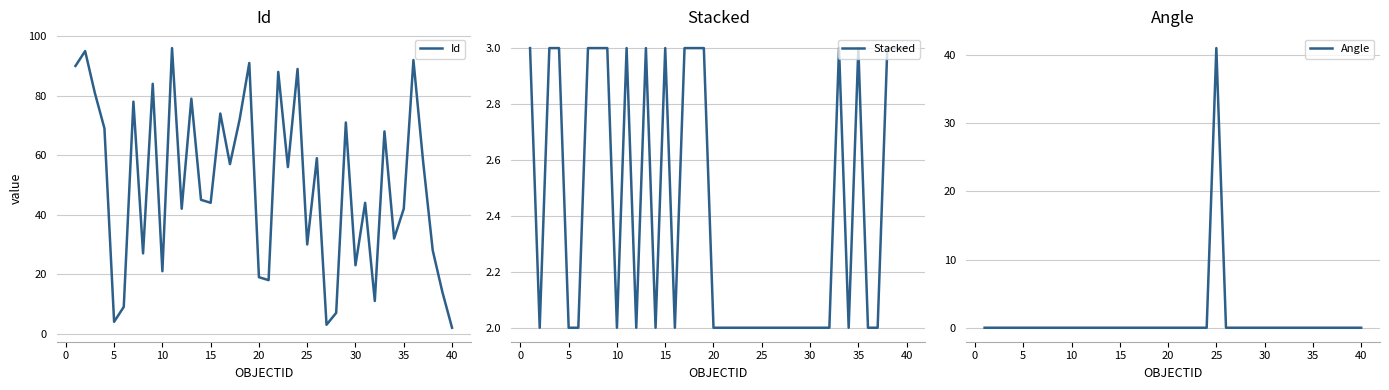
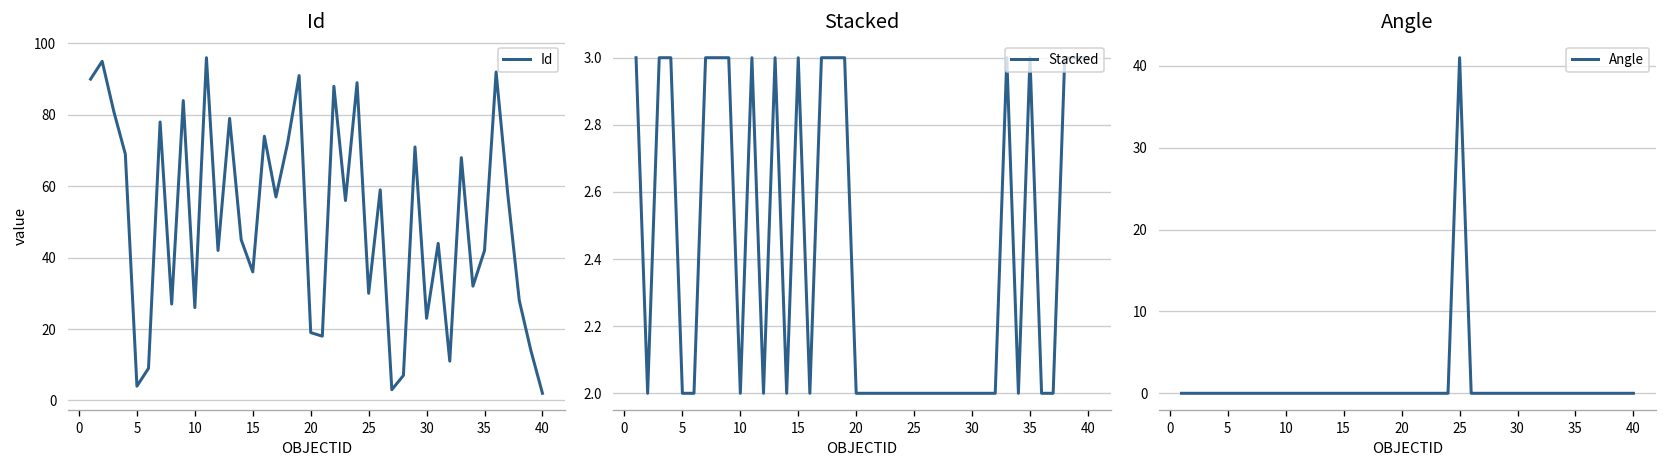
Id, 10: 21 -> 26
Id, 15: 44 -> 36
